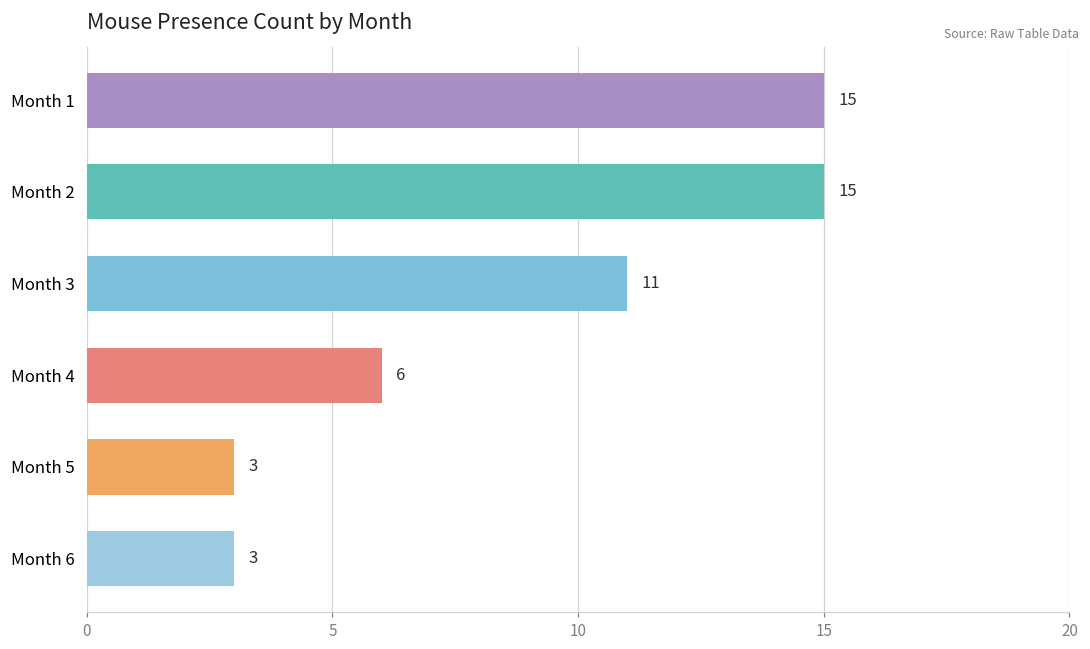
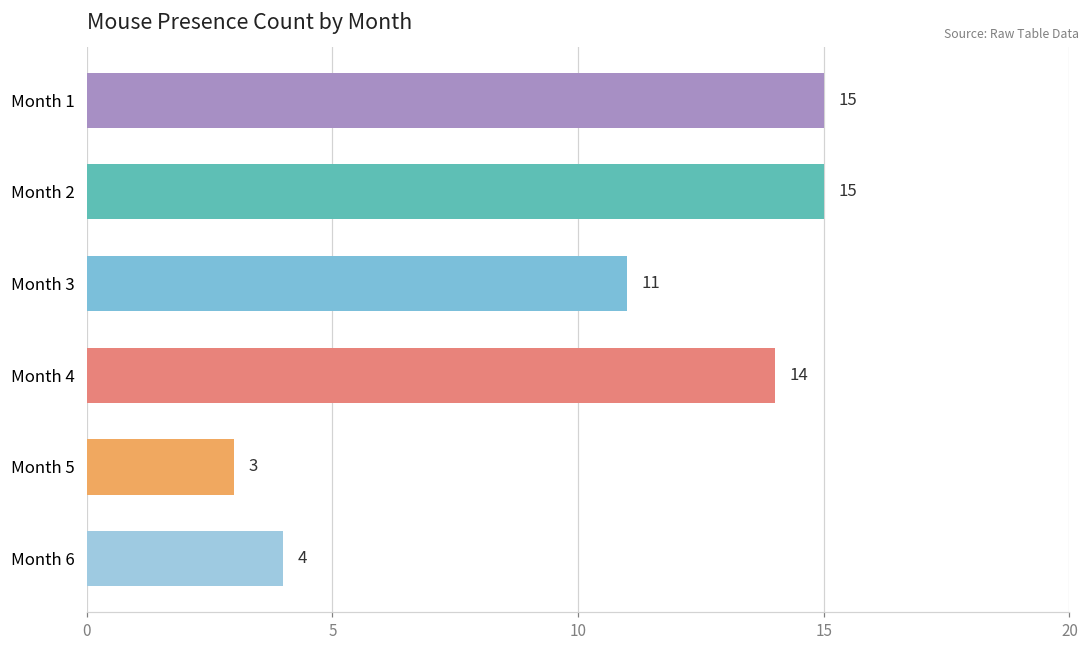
Month 4: 6 -> 14
Month 6: 3 -> 4
